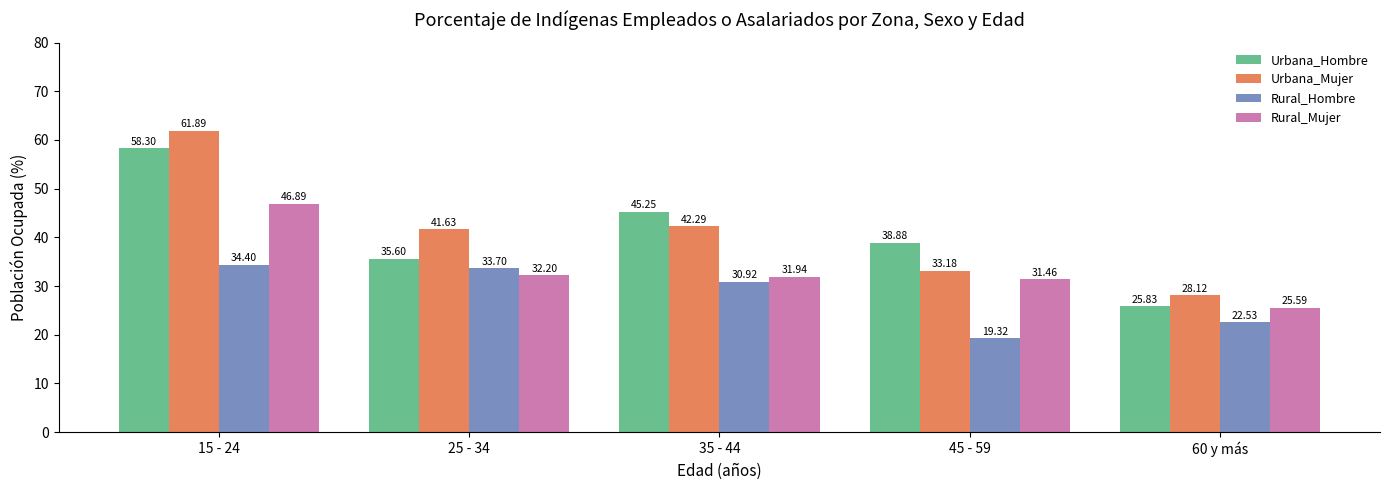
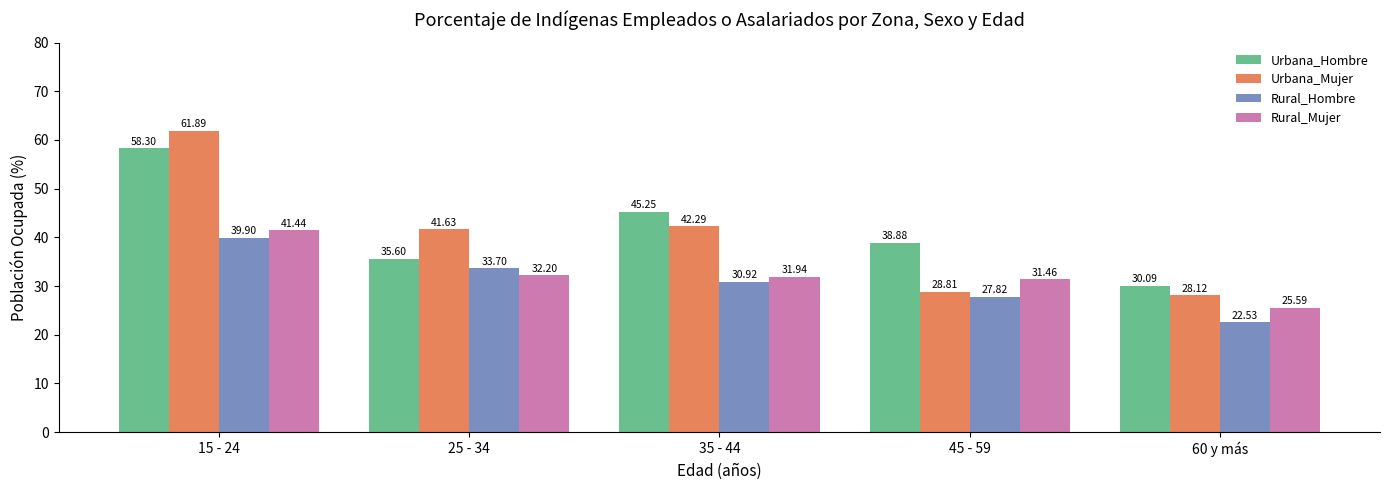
Rural_Hombre, 15 - 24: 34.40 -> 39.90
Rural_Mujer, 15 - 24: 46.89 -> 41.44
Urbana_Mujer, 45 - 59: 33.18 -> 28.81
Rural_Hombre, 45 - 59: 19.32 -> 27.82
Urbana_Hombre, 60 y más: 25.83 -> 30.09
